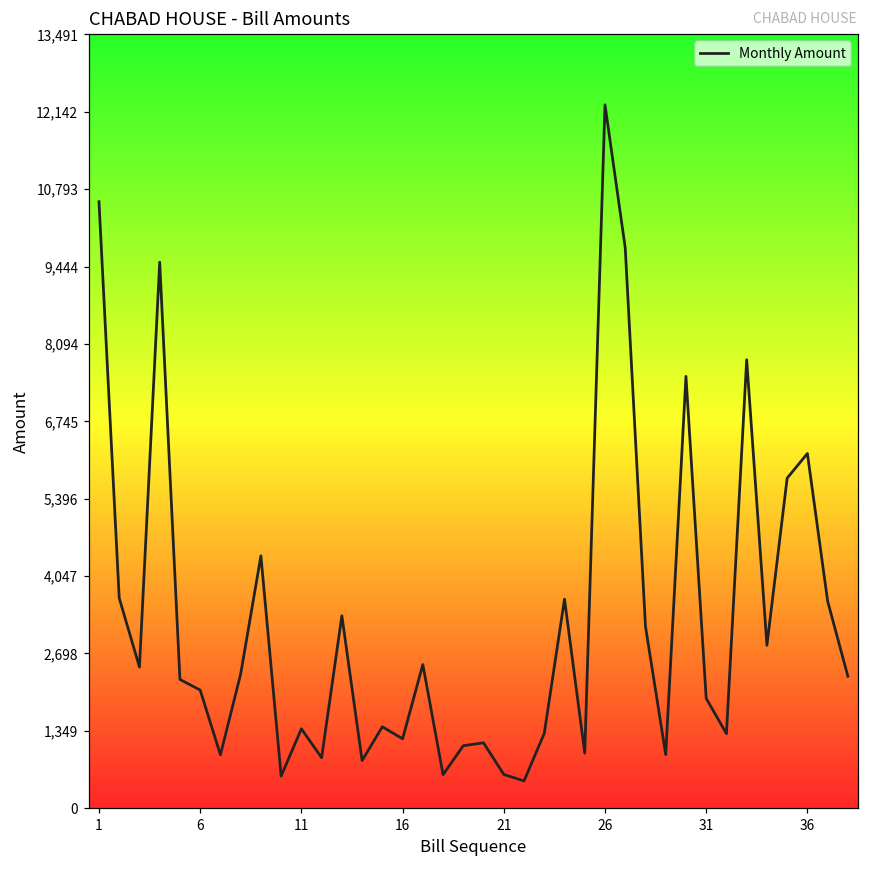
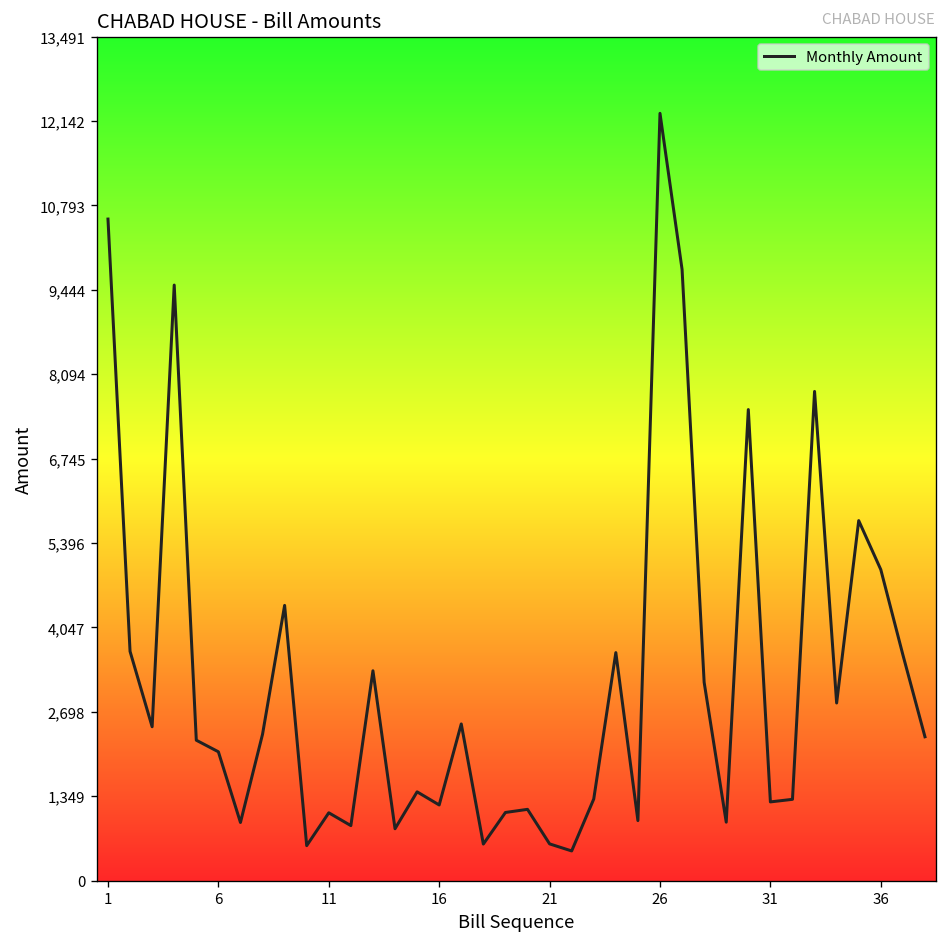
11: 1,400 -> 1,100
31: 1,900 -> 1,300
36: 6,200 -> 5,000
